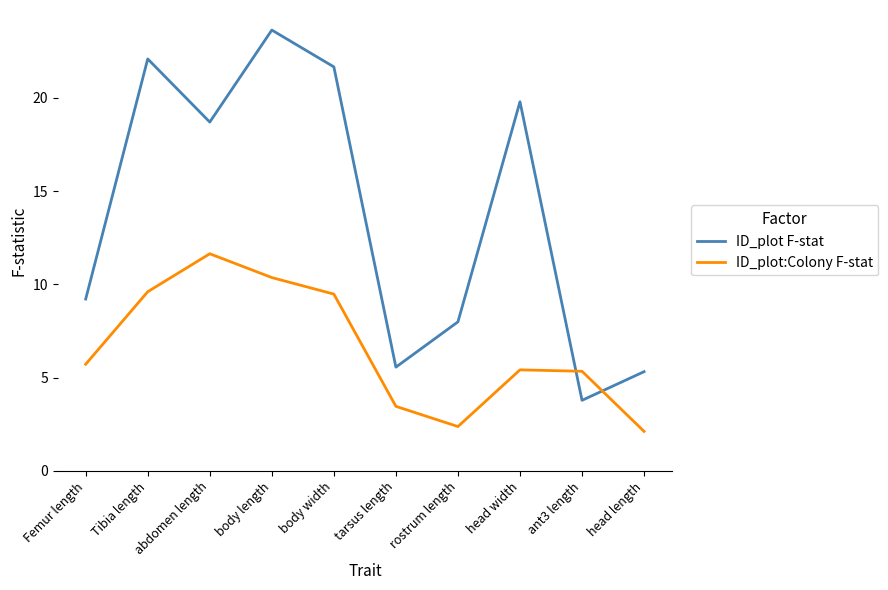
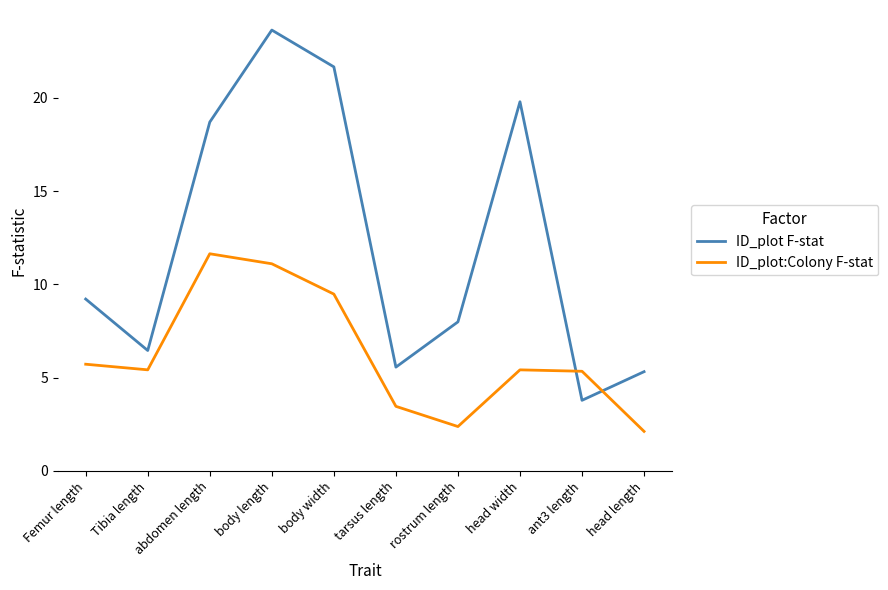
ID_plot F-stat, Tibia length: 22.1 -> 6.4
ID_plot:Colony F-stat, Tibia length: 9.6 -> 5.4
ID_plot:Colony F-stat, body length: 10.4 -> 11.1
